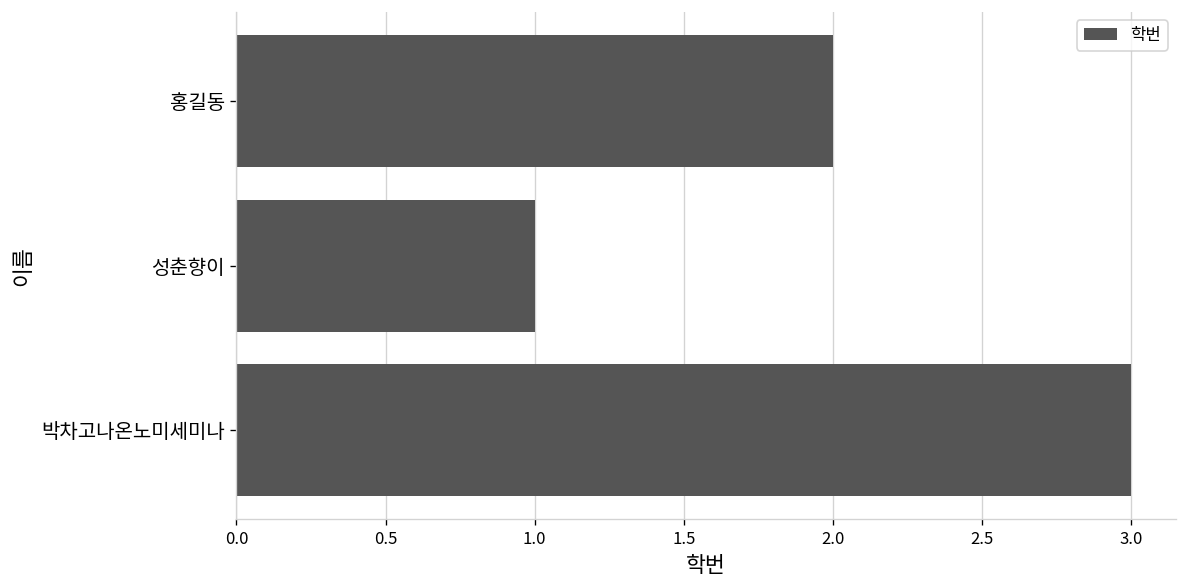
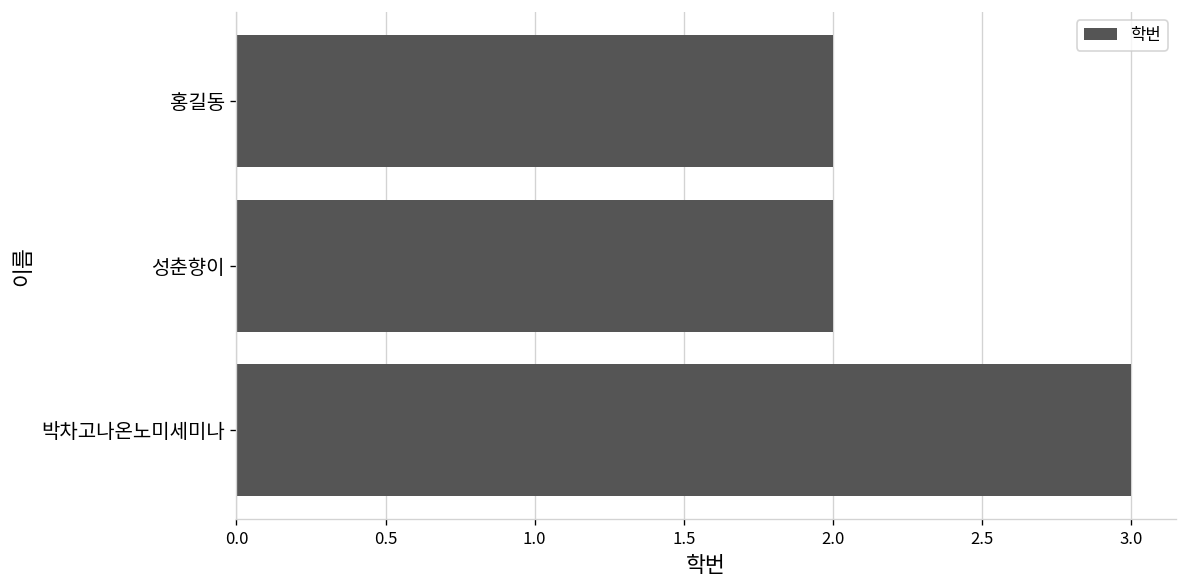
성춘향이: 1 -> 2
